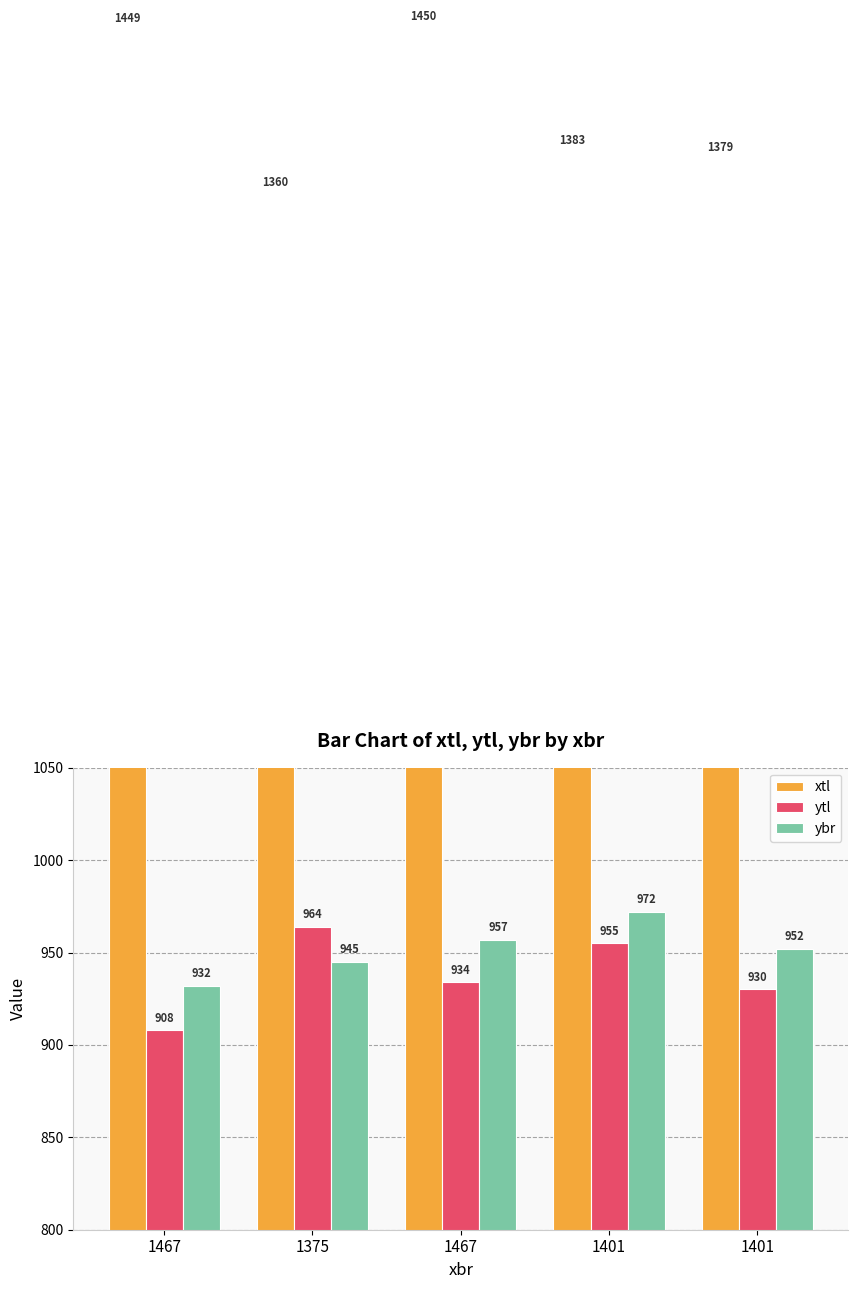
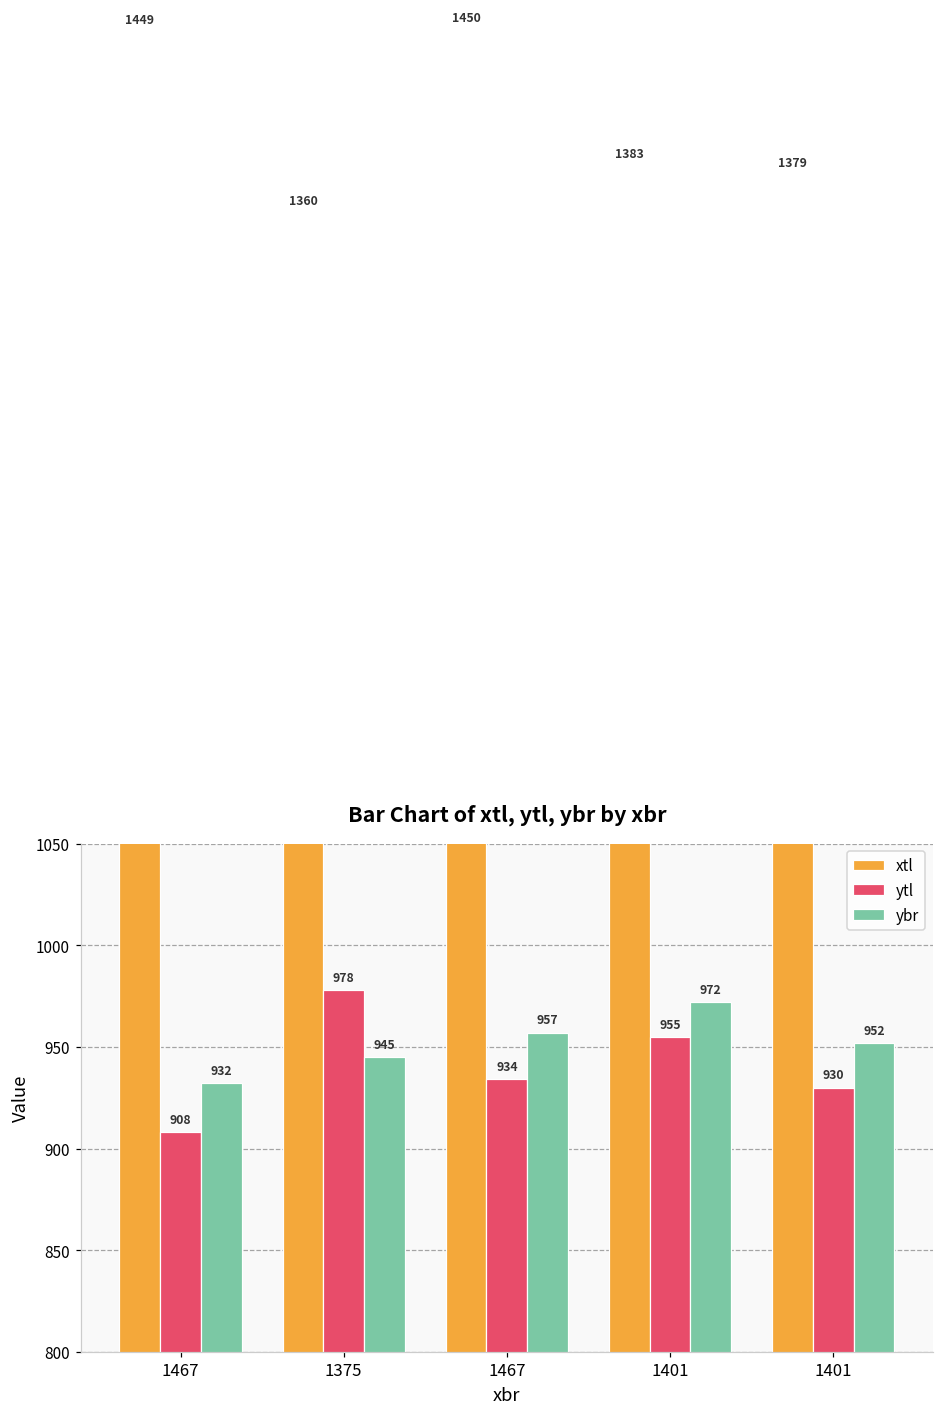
ytl, 1375: 964 -> 978
